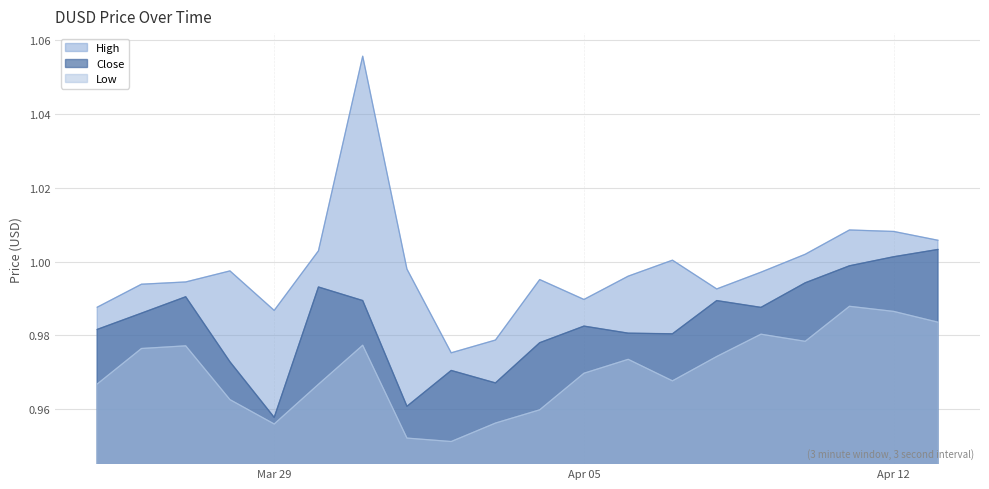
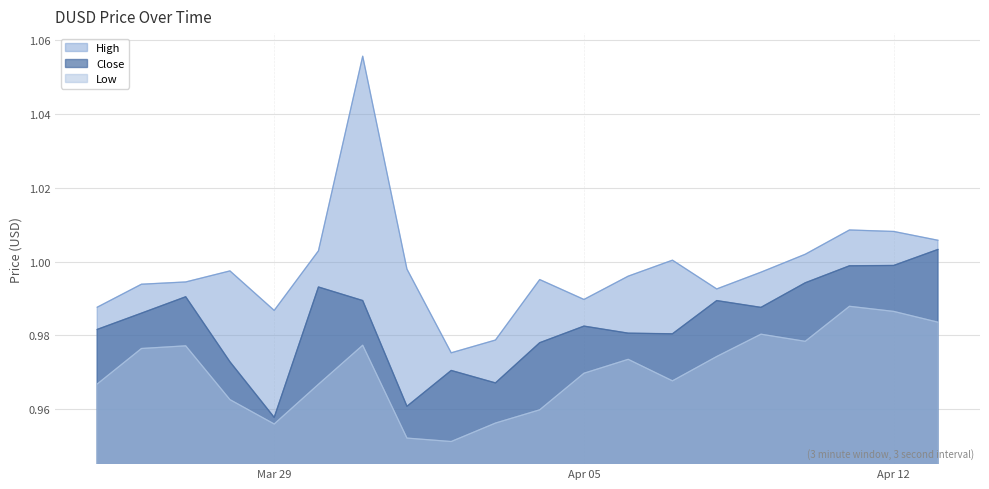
Close, Apr 12: 1.001 -> 0.999
